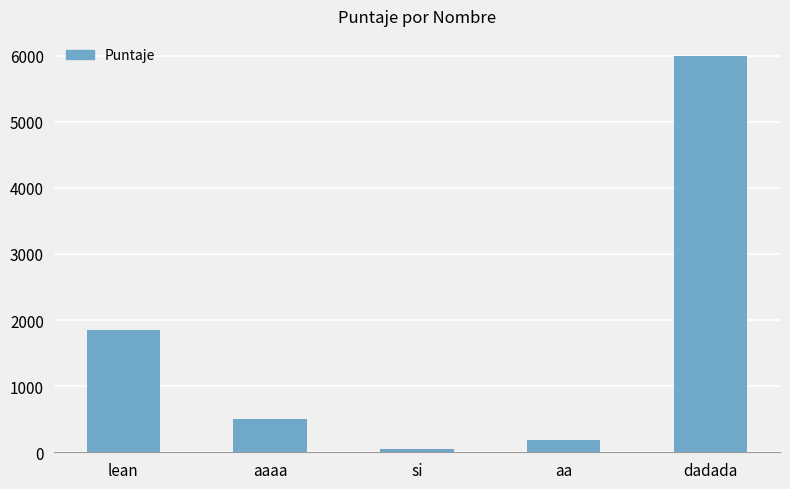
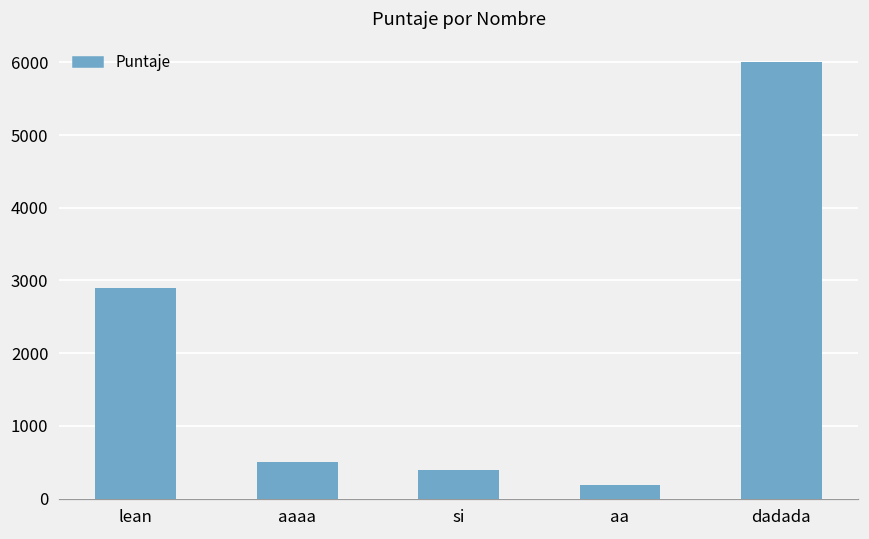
lean: 1900 -> 2900
si: 100 -> 400
